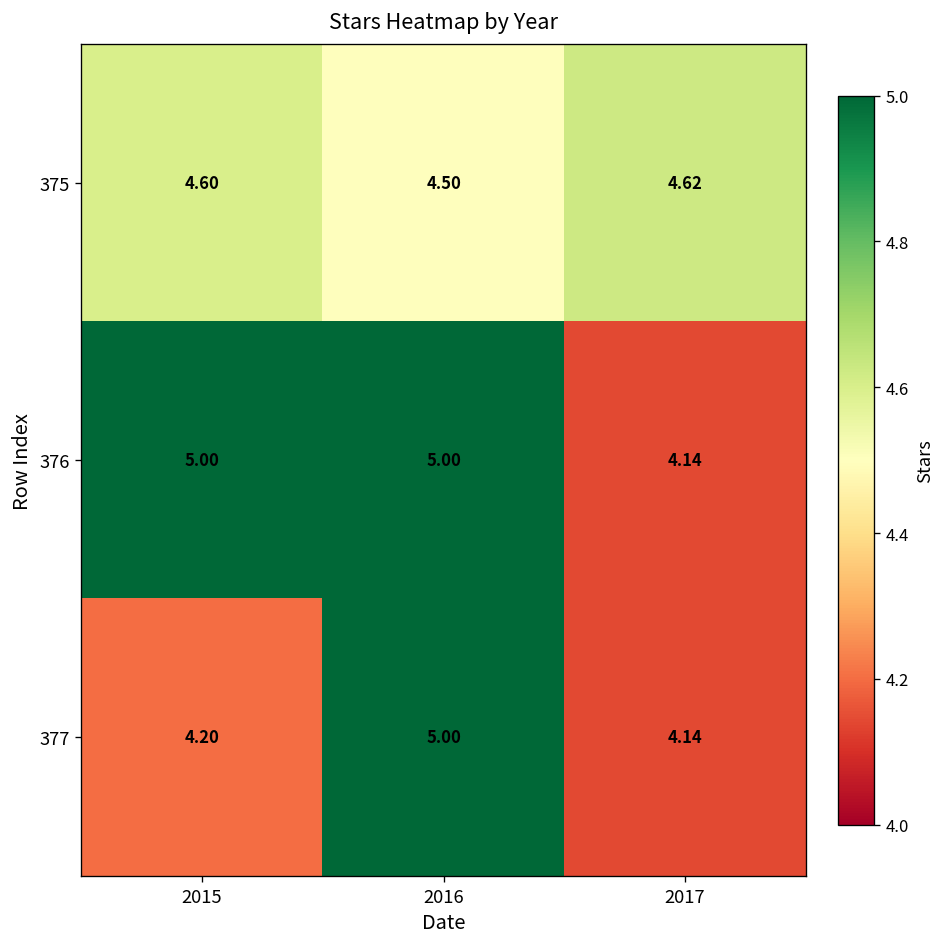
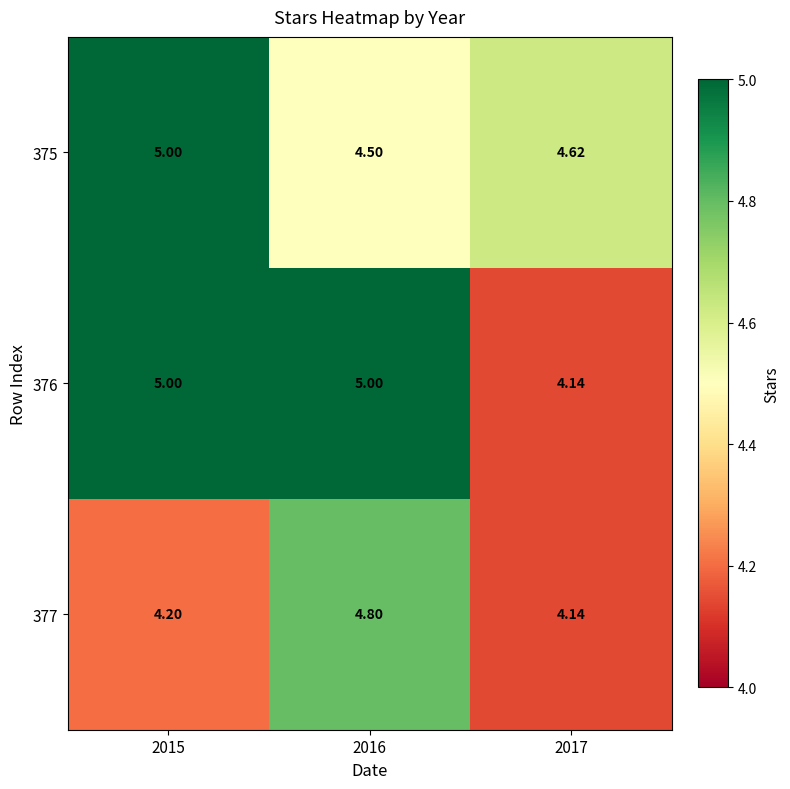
375, 2015: 4.60 -> 5.00
377, 2016: 5.00 -> 4.80
